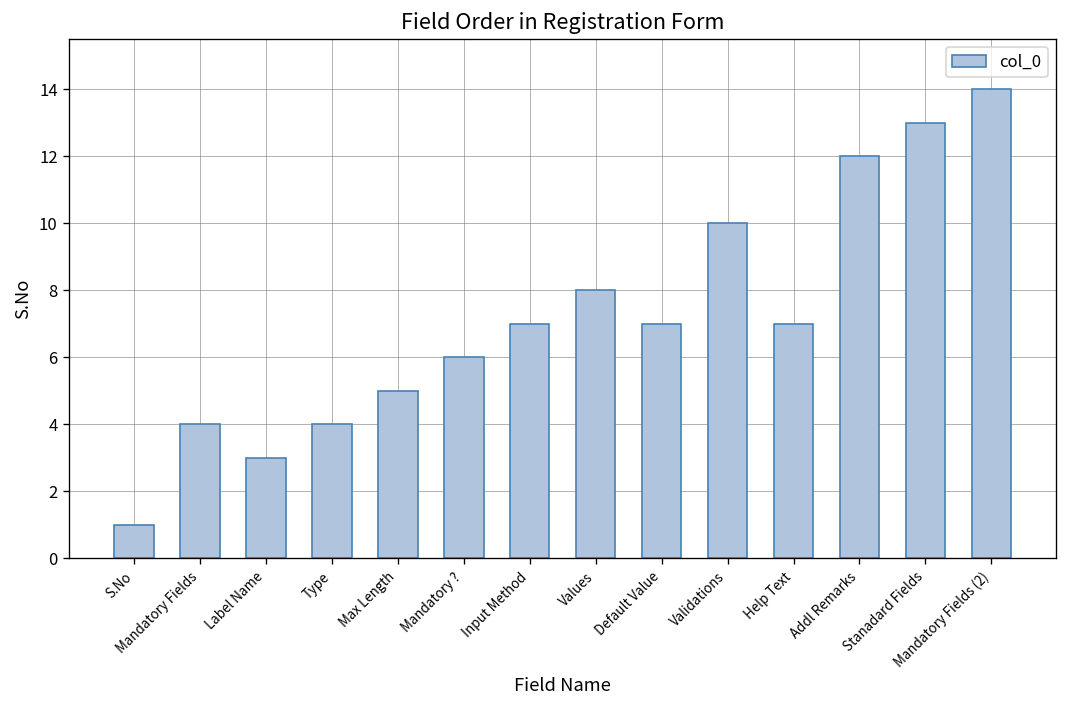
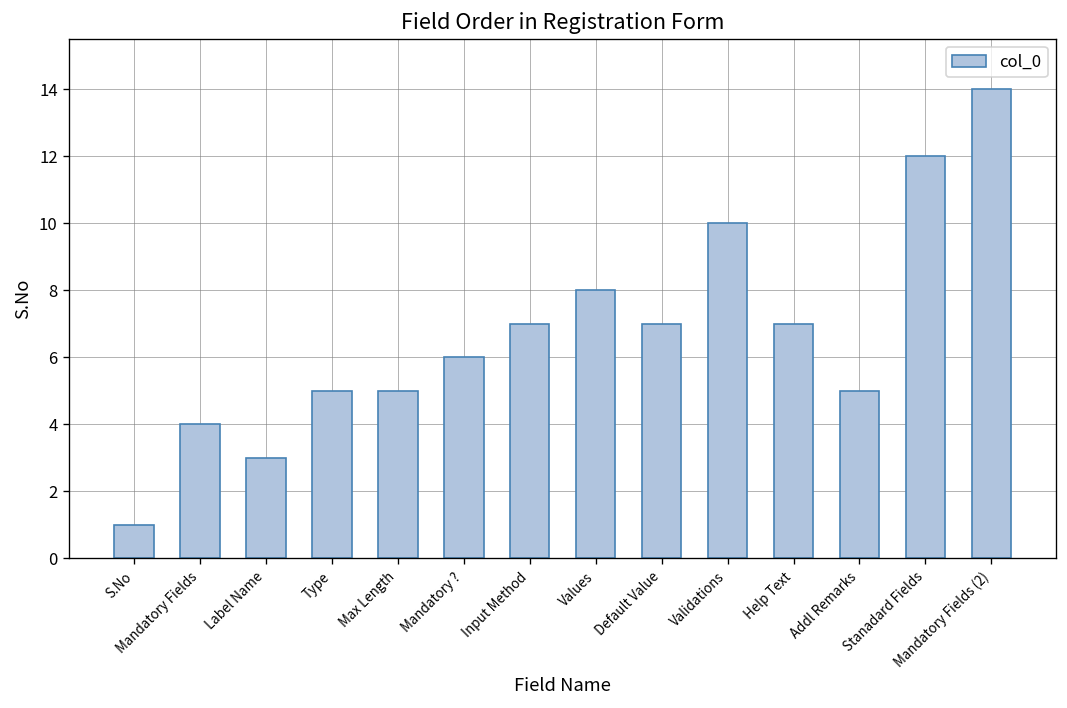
Type: 4 -> 5
Addl Remarks: 12 -> 5
Stanadard Fields: 13 -> 12
